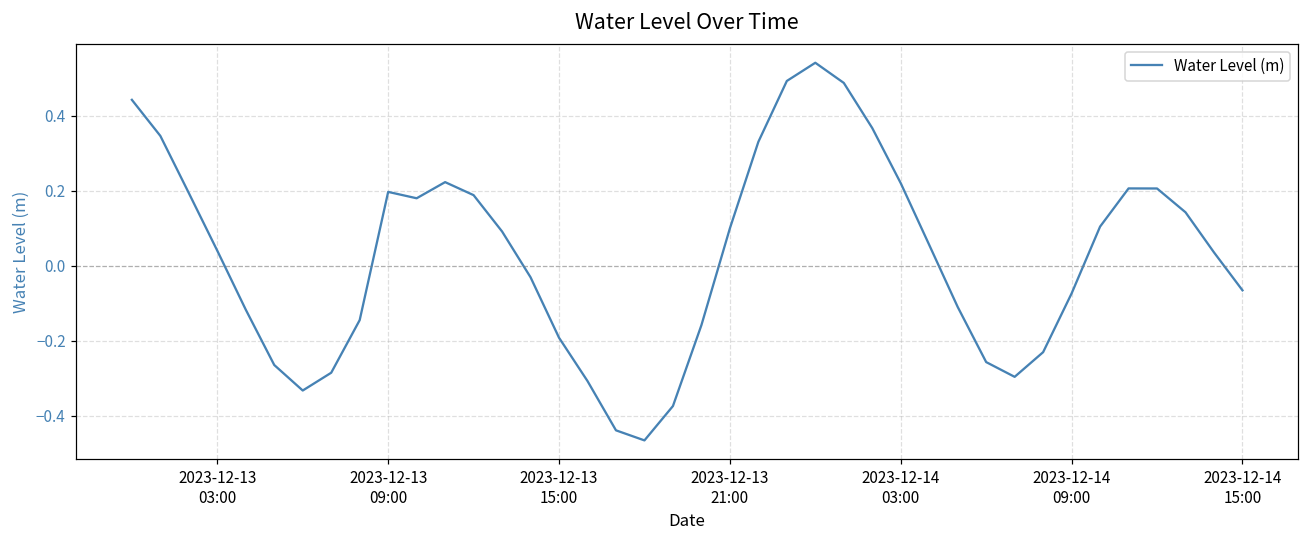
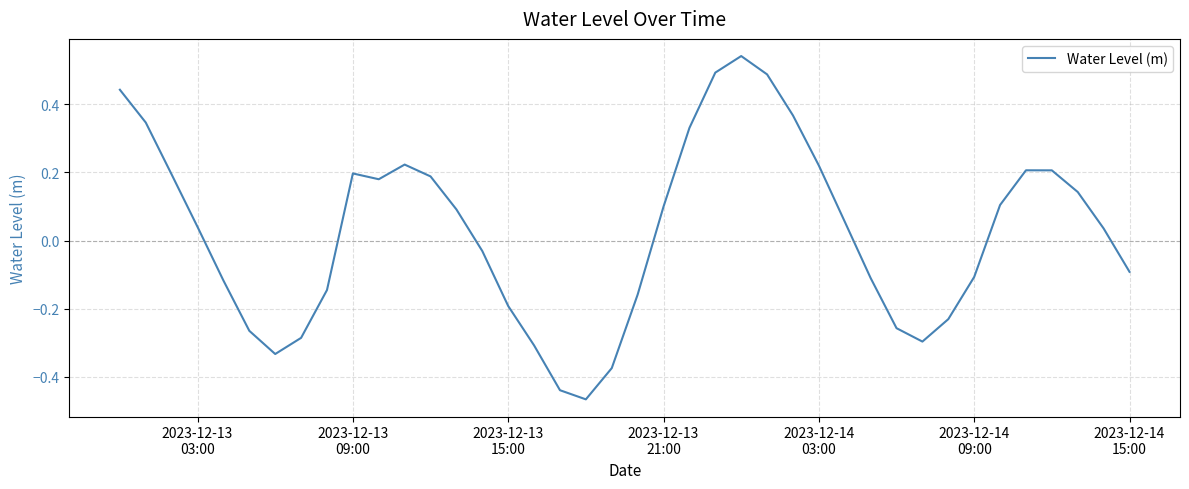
2023-12-14 09:00: -0.07 -> -0.11
2023-12-14 15:00: -0.07 -> -0.09
